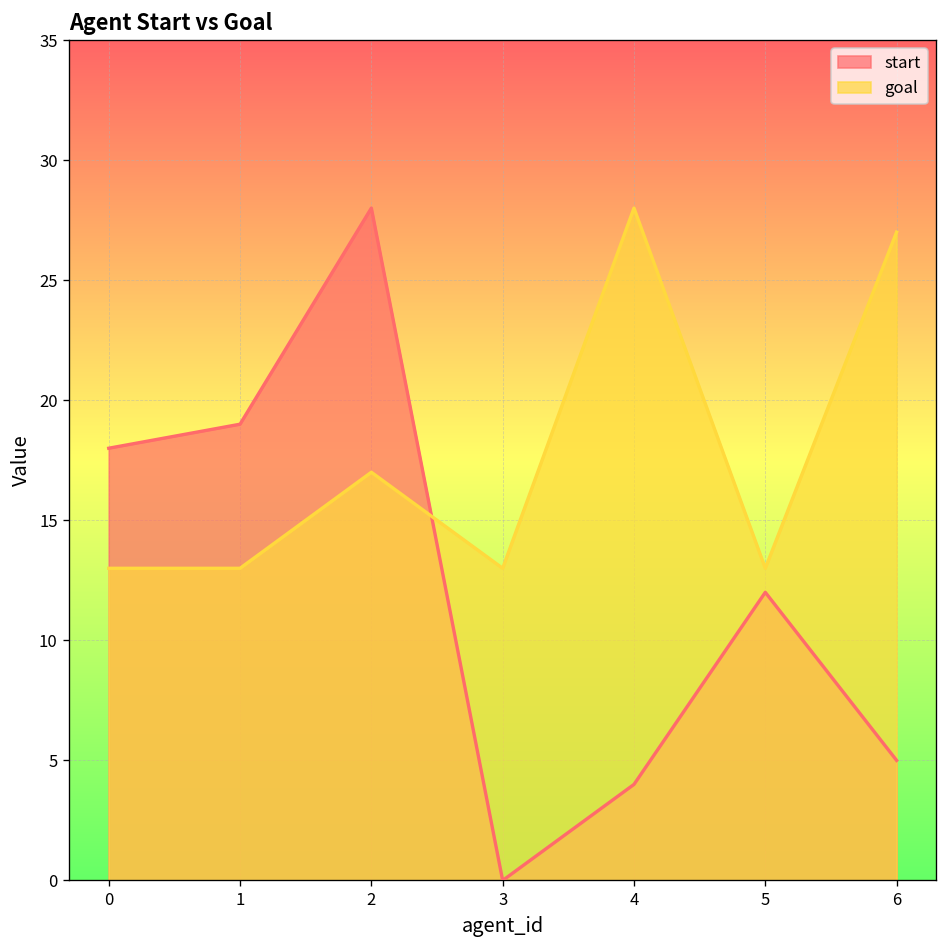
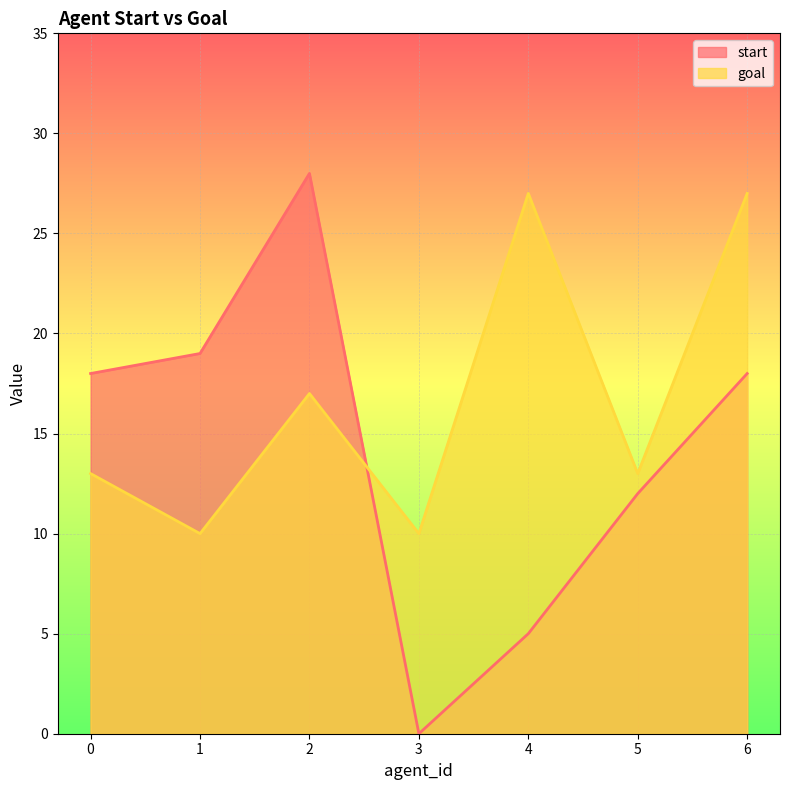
goal, 1: 13 -> 10
goal, 3: 13 -> 10
start, 4: 4 -> 5
goal, 4: 28 -> 27
start, 6: 5 -> 18
